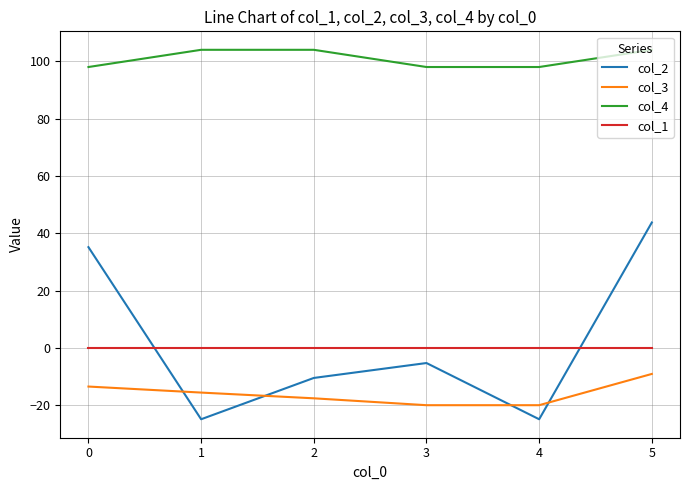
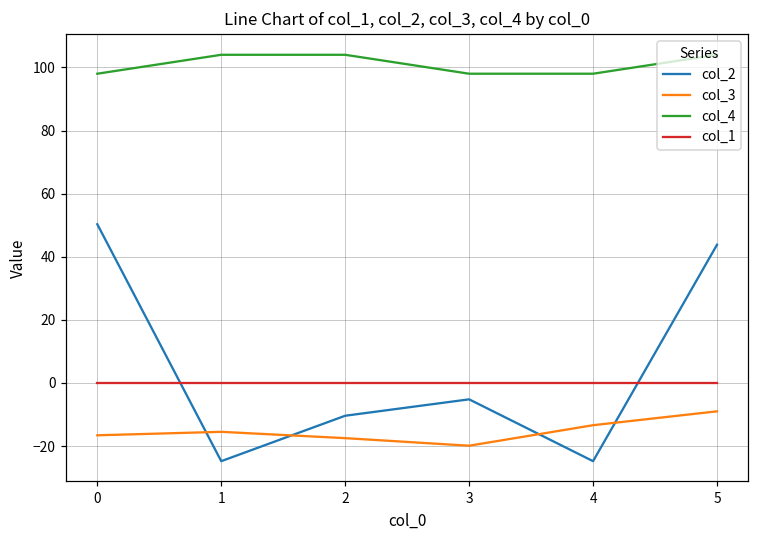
col_2, 0: 35 -> 50
col_3, 0: -13 -> -17
col_3, 4: -20 -> -13
